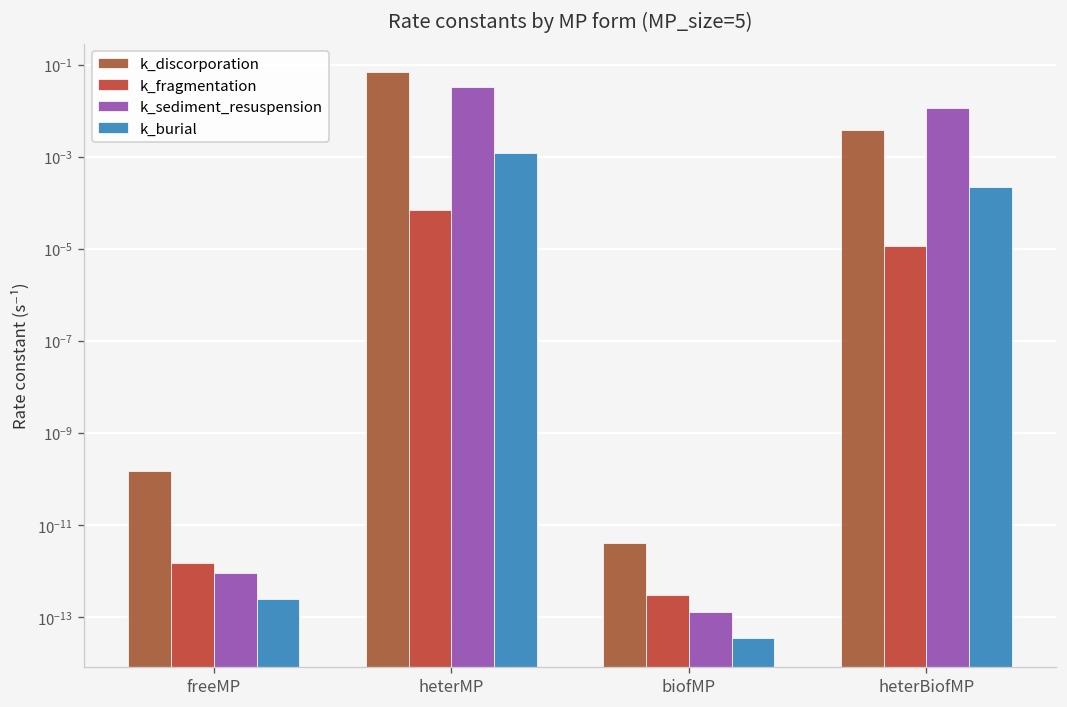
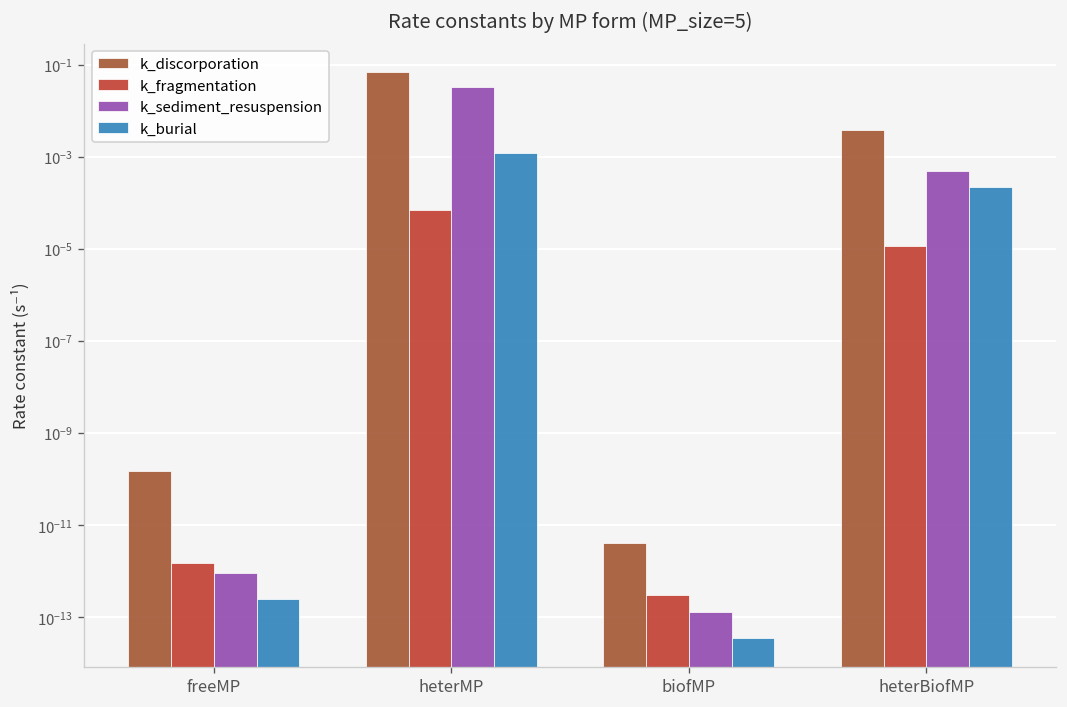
k_sediment_resuspension, heterBiofMP: 0.011 -> 0.0005
